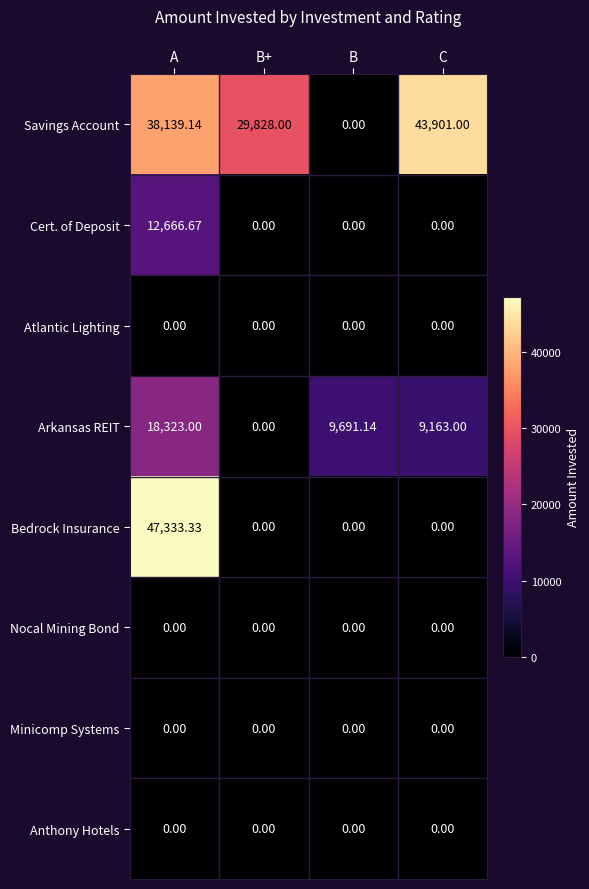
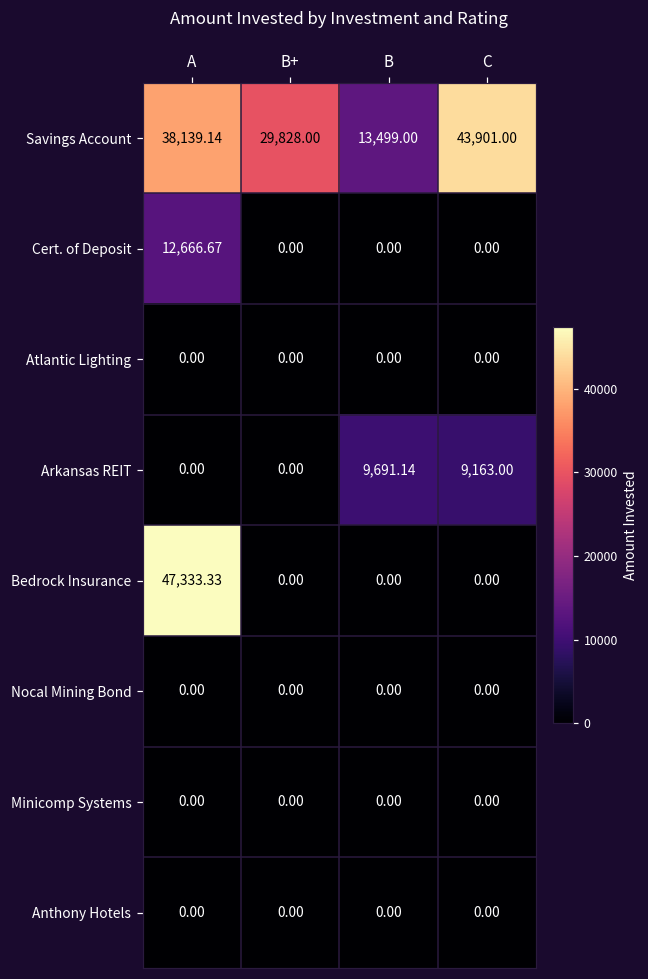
Savings Account, B: 0.00 -> 13,499.00
Arkansas REIT, A: 18,323.00 -> 0.00
